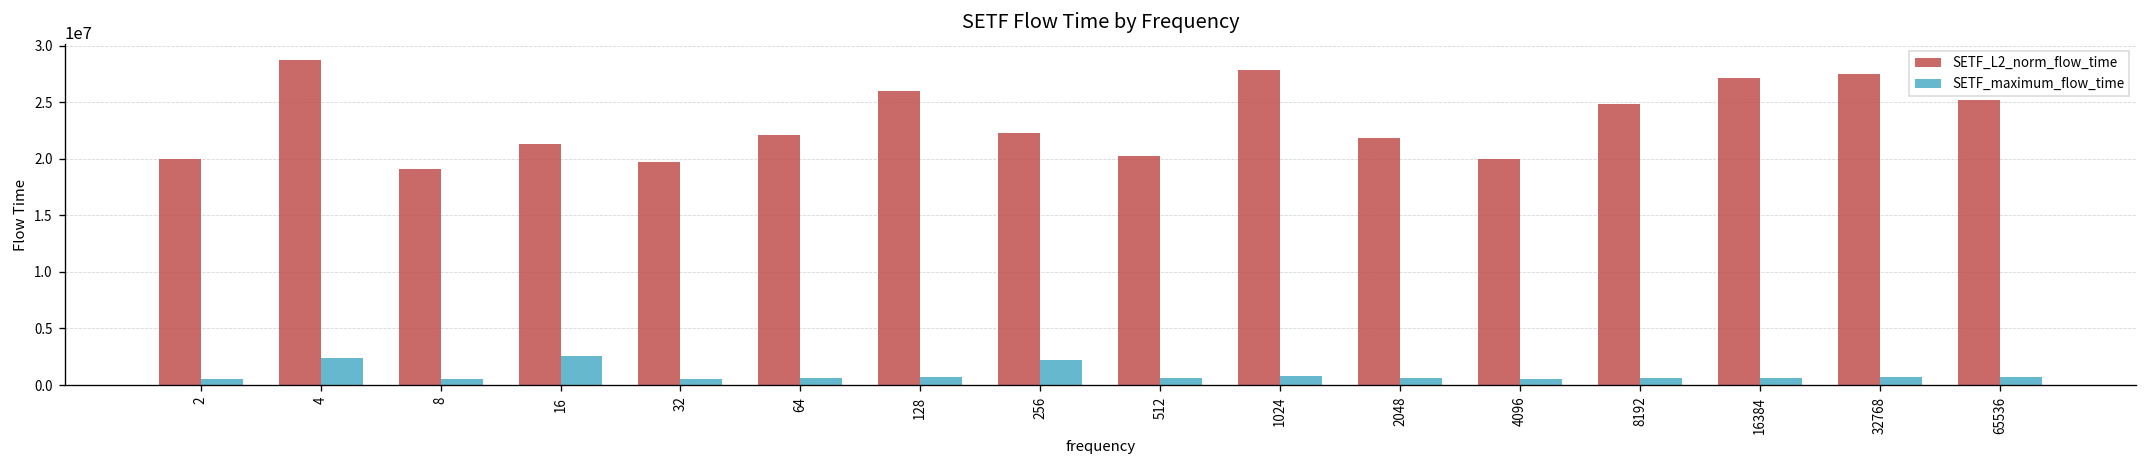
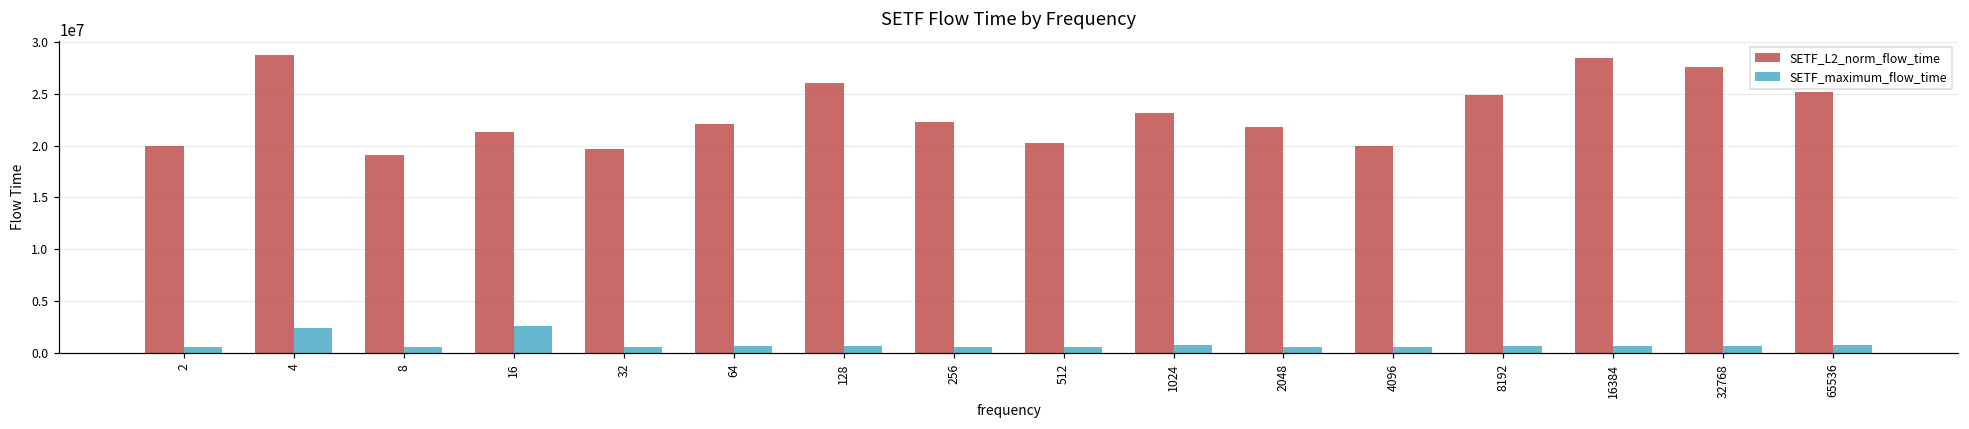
SETF_maximum_flow_time, 256: 2000000 -> 1000000
SETF_L2_norm_flow_time, 1024: 28000000 -> 23000000
SETF_L2_norm_flow_time, 16384: 27000000 -> 28000000
